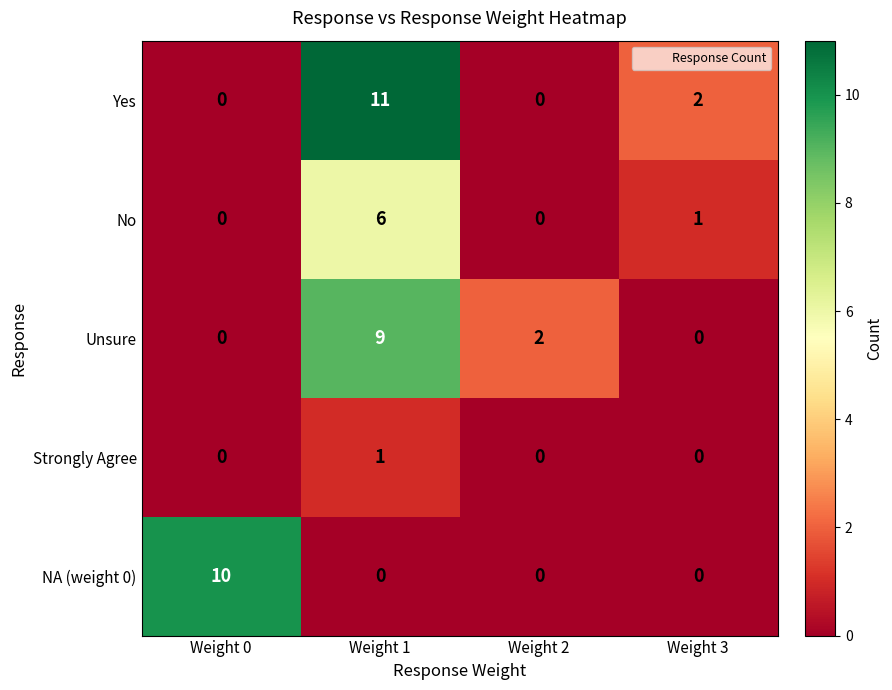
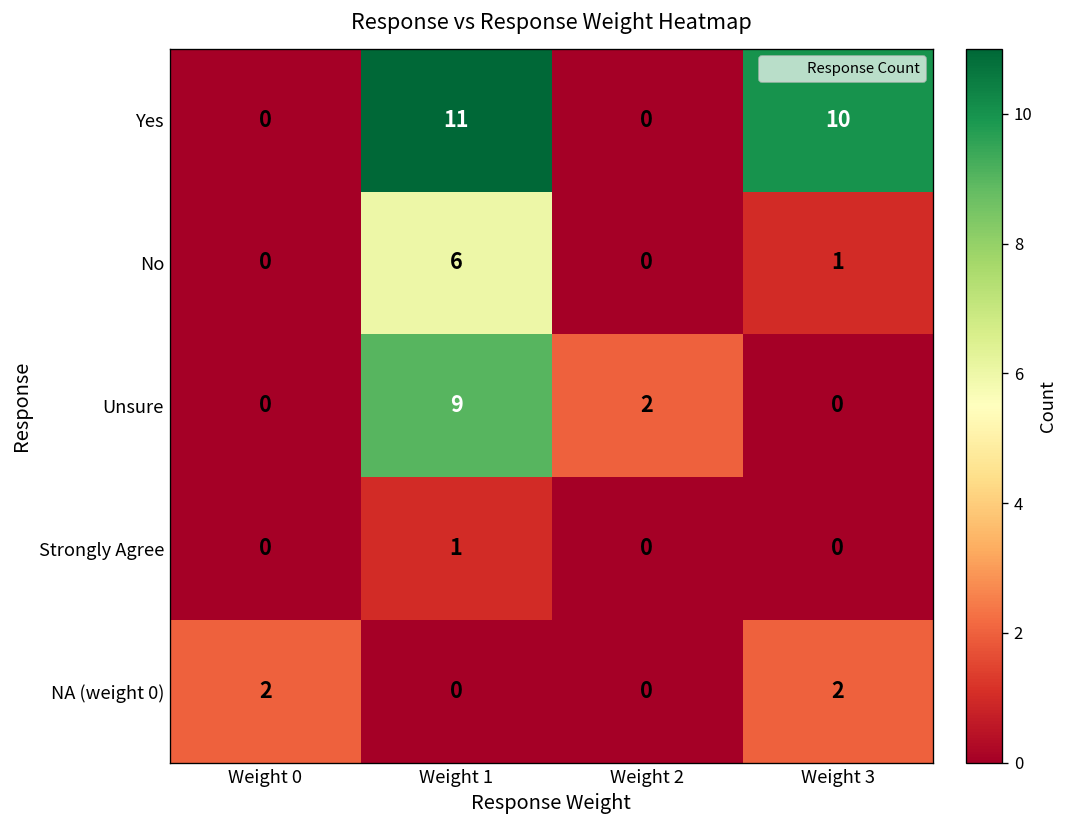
Yes, Weight 3: 2 -> 10
NA (weight 0), Weight 0: 10 -> 2
NA (weight 0), Weight 3: 0 -> 2
